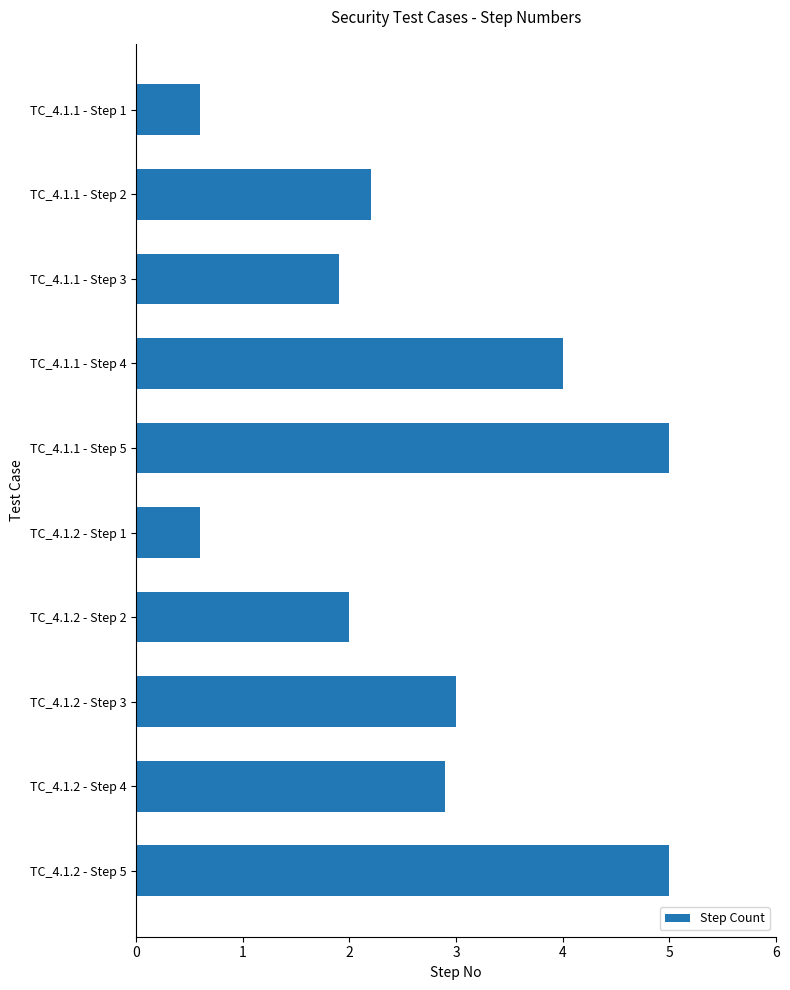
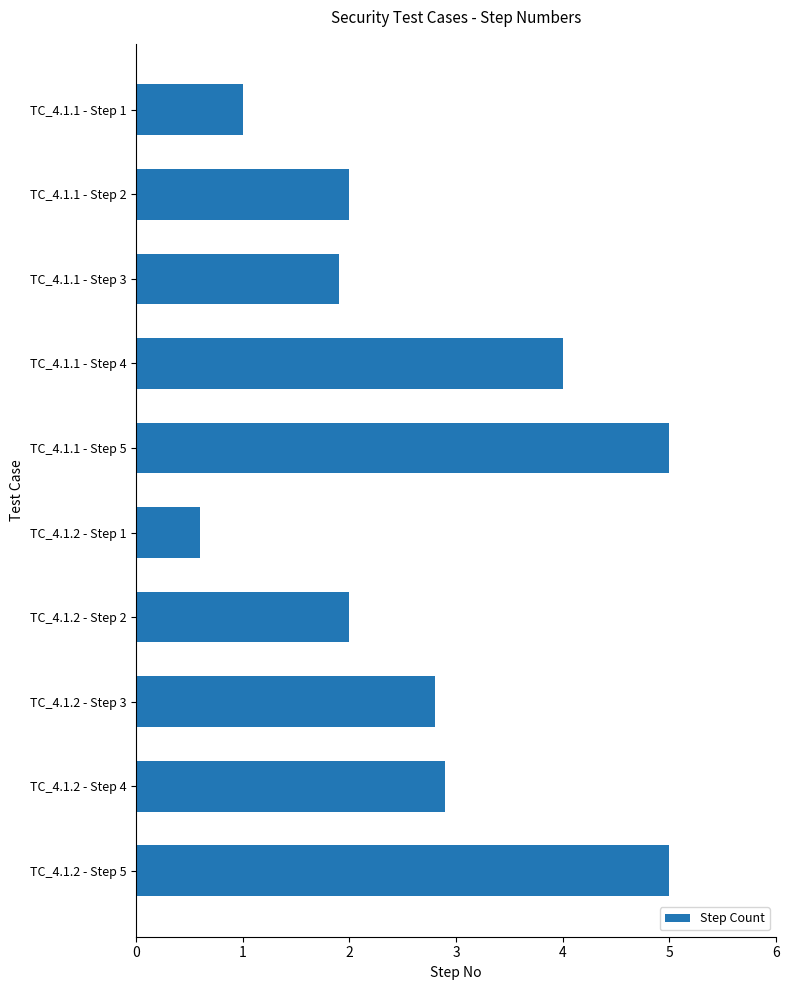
TC_4.1.1 - Step 1: 0.6 -> 1.0
TC_4.1.1 - Step 2: 2.2 -> 2.0
TC_4.1.2 - Step 3: 3.0 -> 2.8
